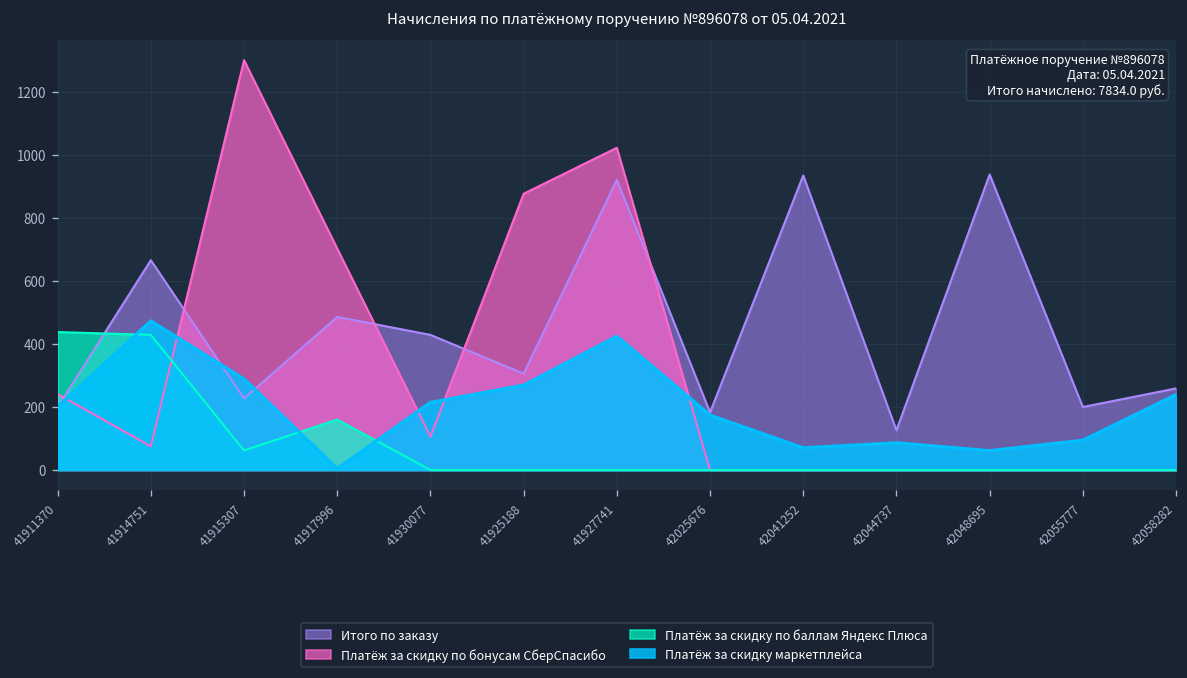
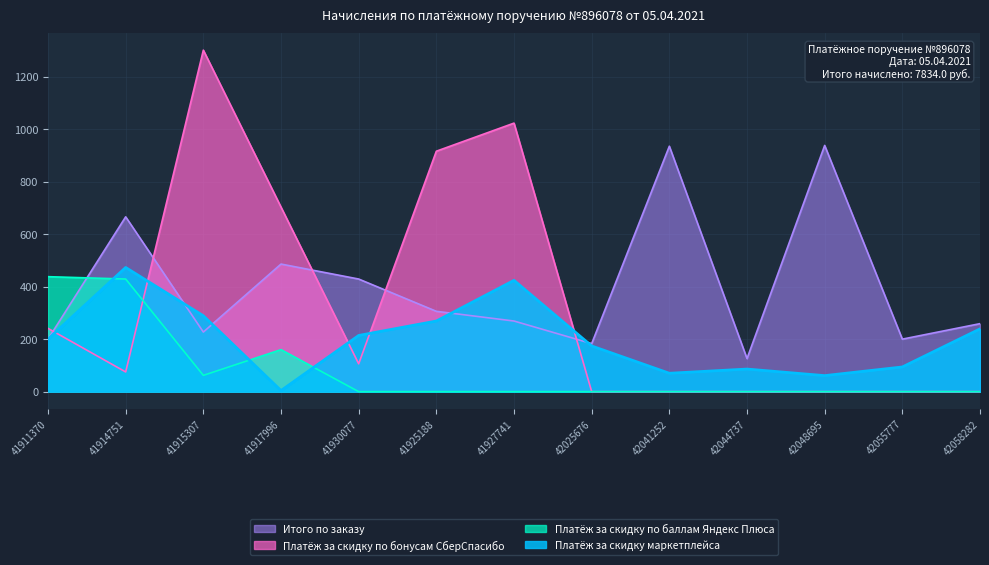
Платёж за скидку по бонусам СберСпасибо, 41925188: 880 -> 920
Итого по заказу, 41927741: 920 -> 270
